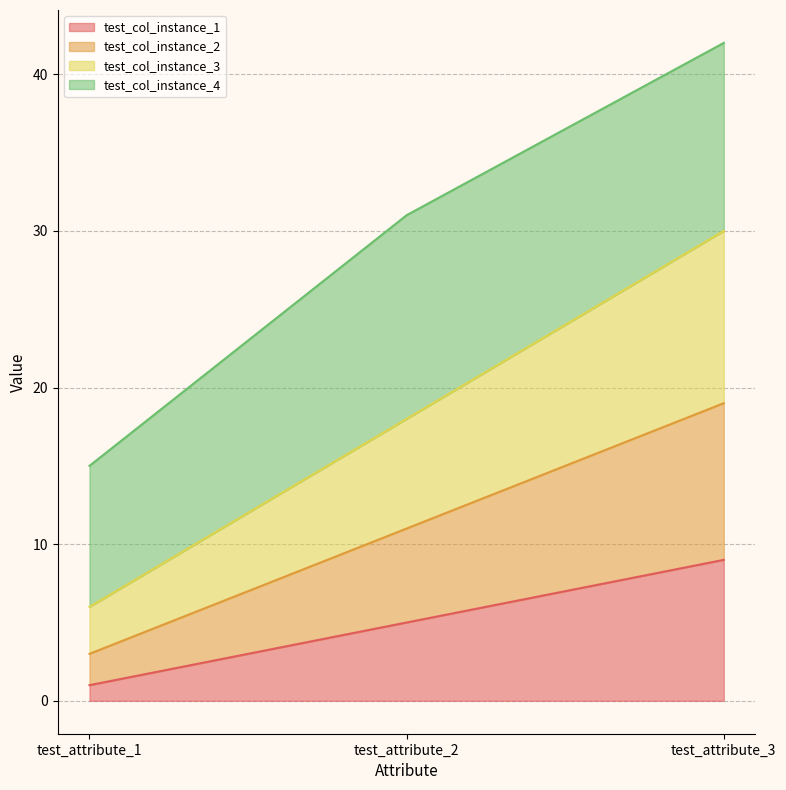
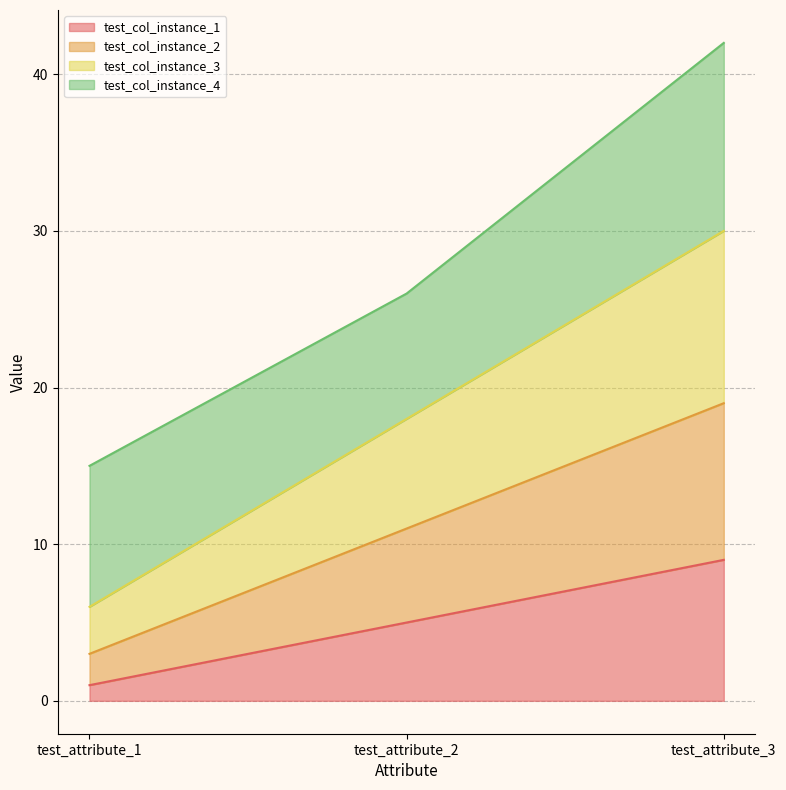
test_col_instance_4, test_attribute_2: 13 -> 8
